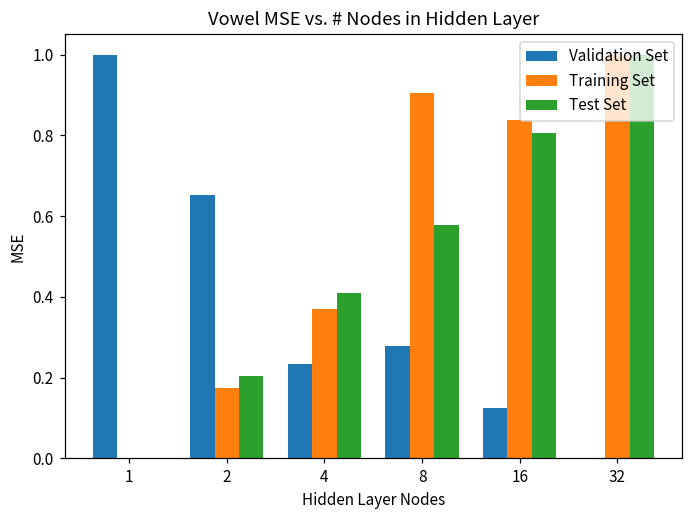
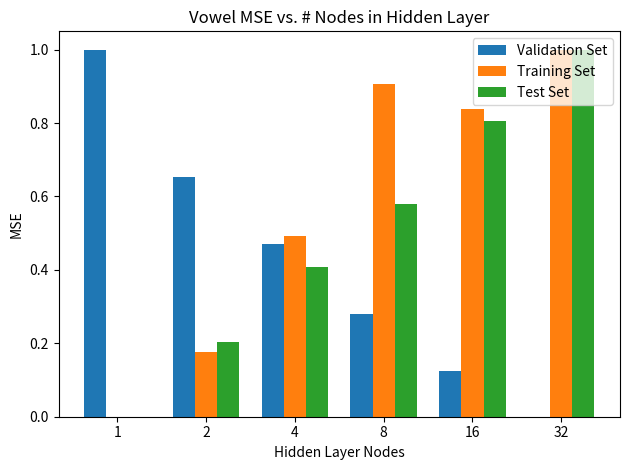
Validation Set, 4: 0.23 -> 0.47
Training Set, 4: 0.37 -> 0.49
